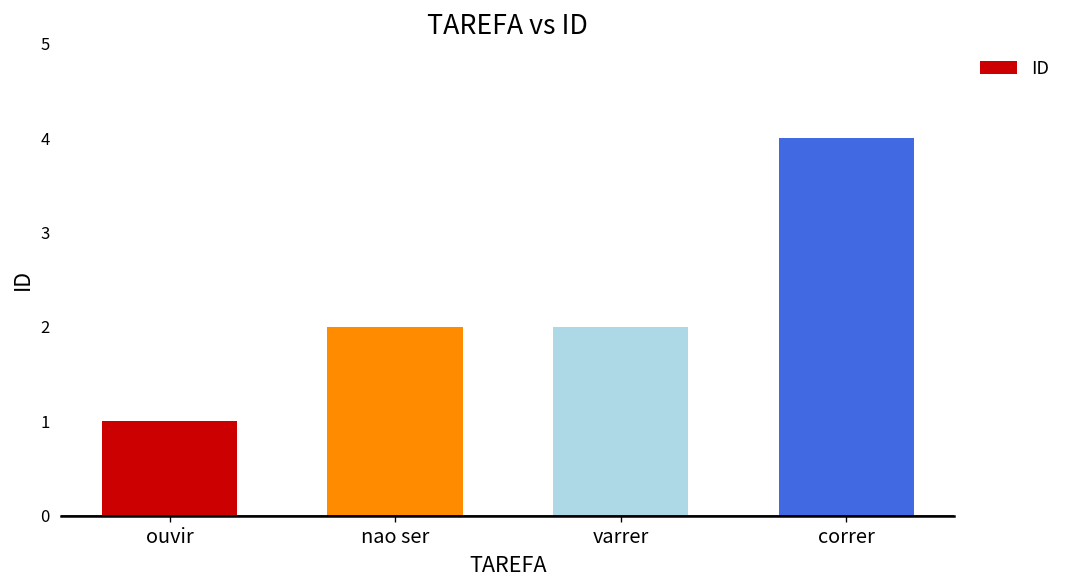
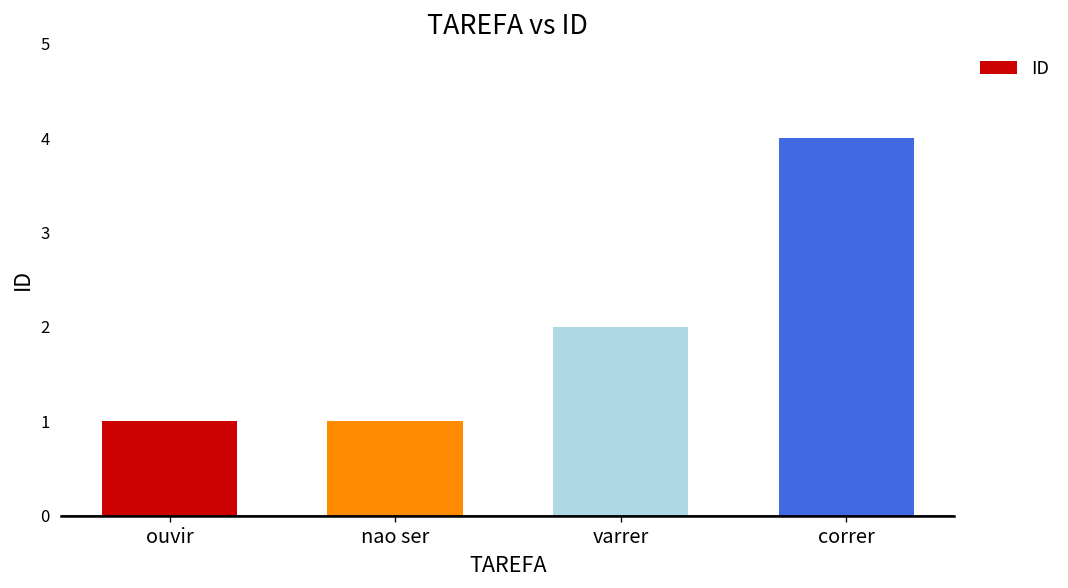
nao ser: 2 -> 1
